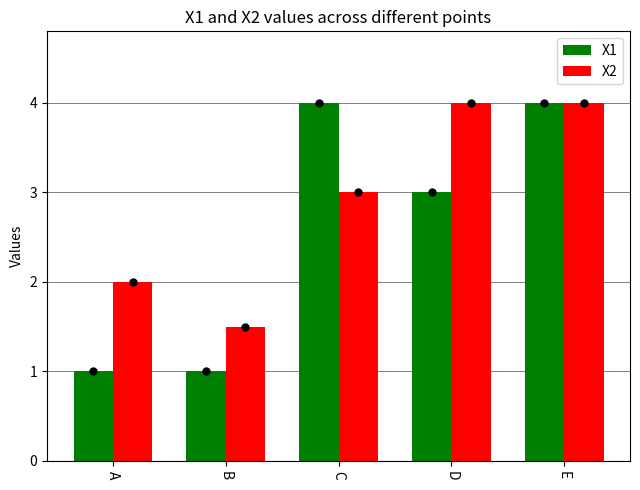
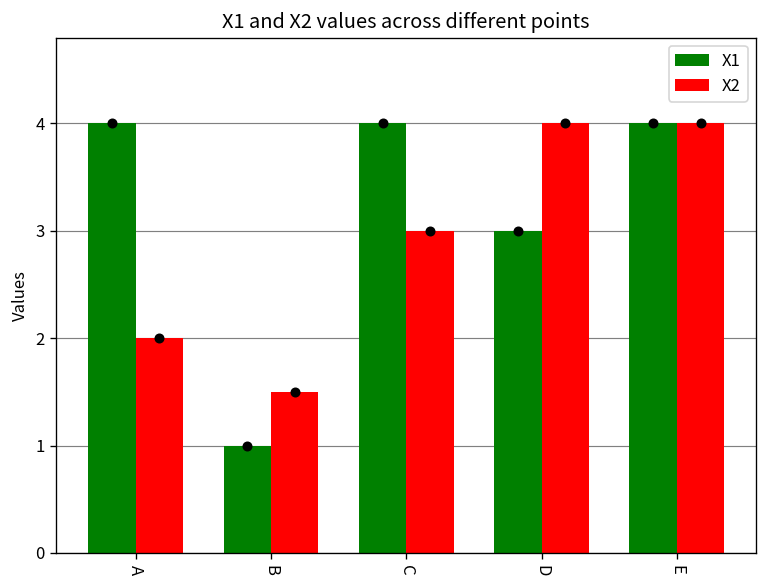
X1, A: 1 -> 4
